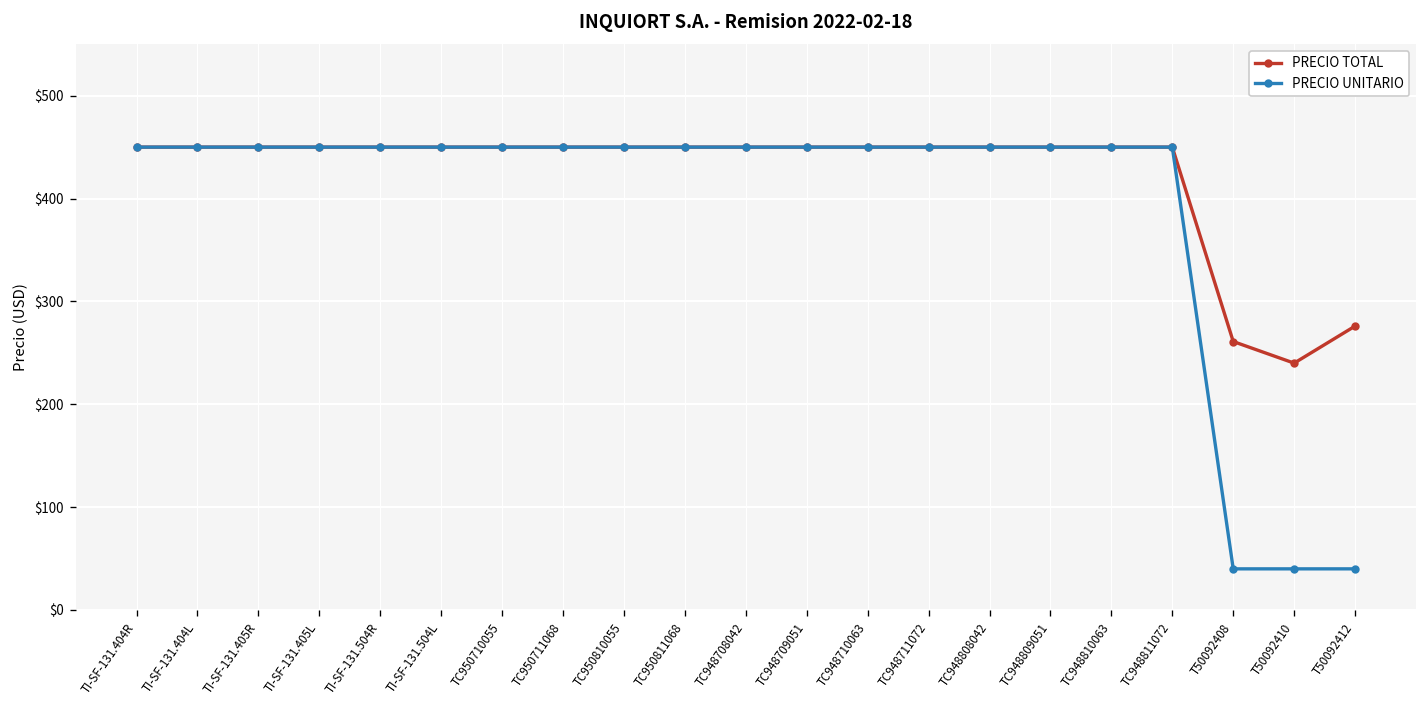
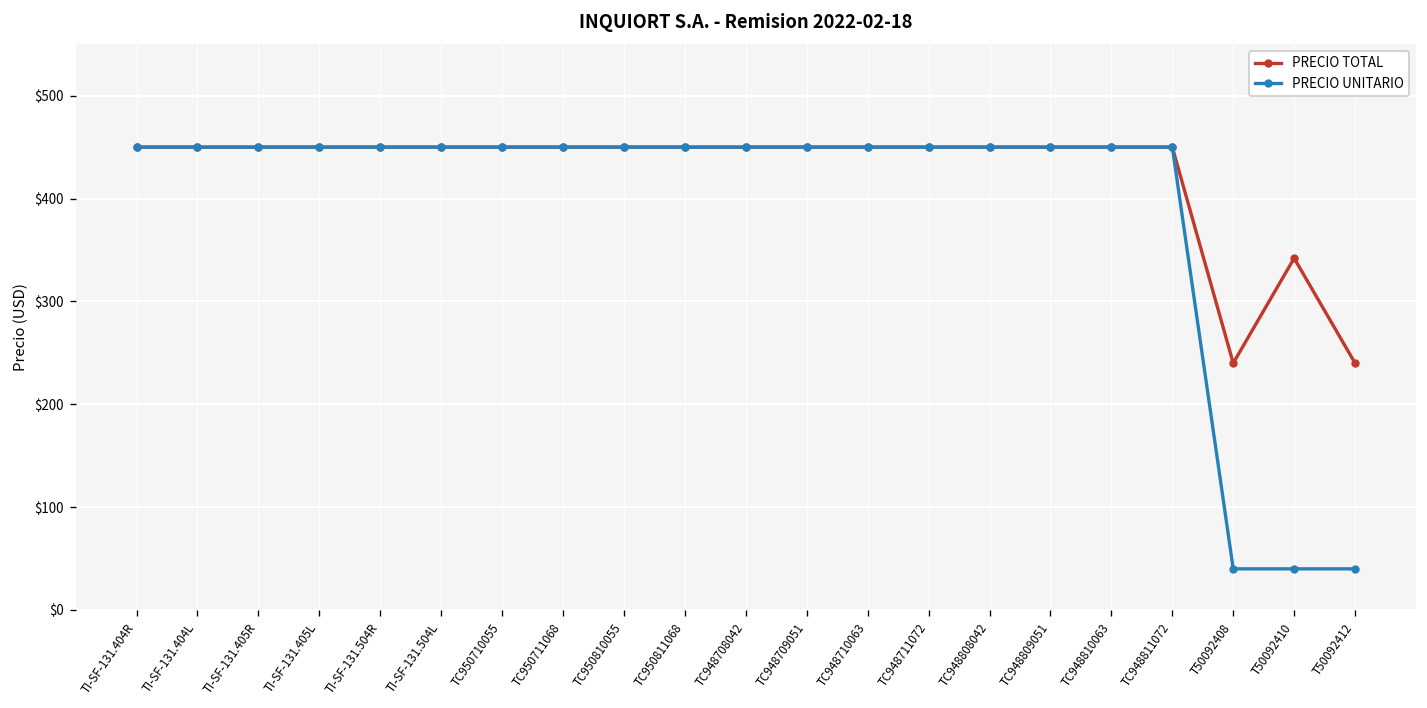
PRECIO TOTAL, T50092408: $260 -> $240
PRECIO TOTAL, T50092410: $240 -> $340
PRECIO TOTAL, T50092412: $280 -> $240
